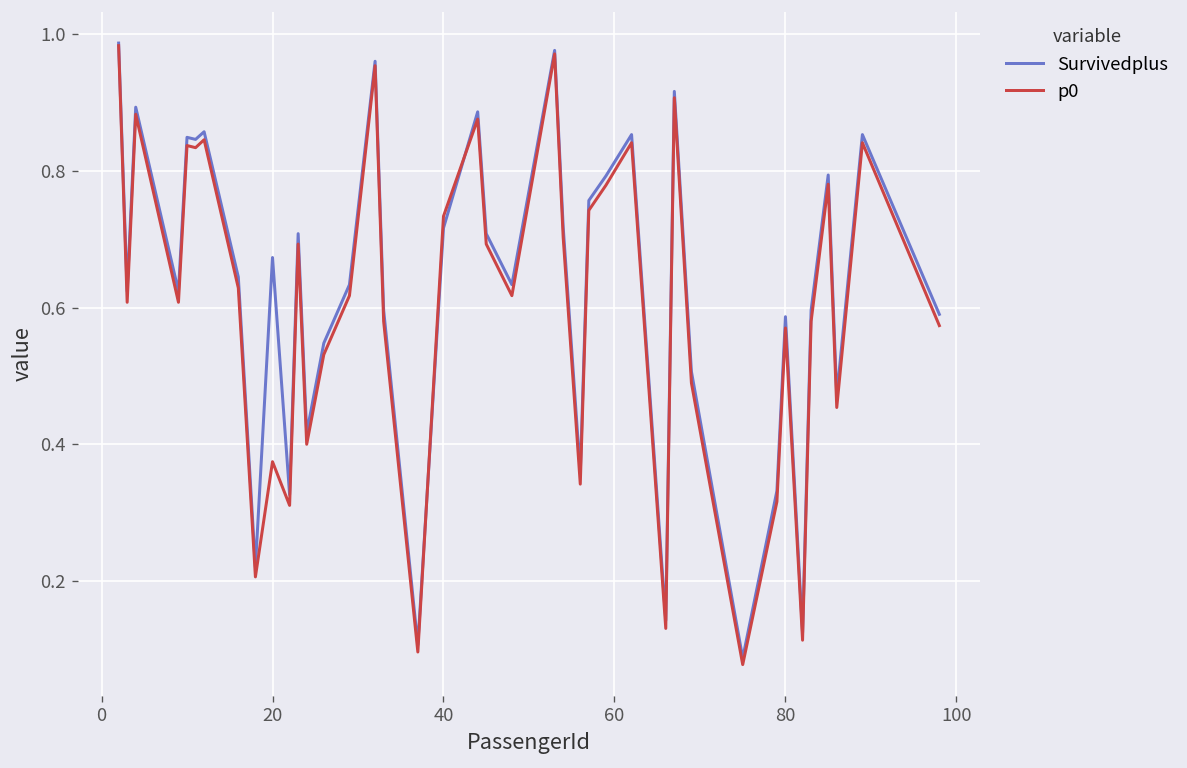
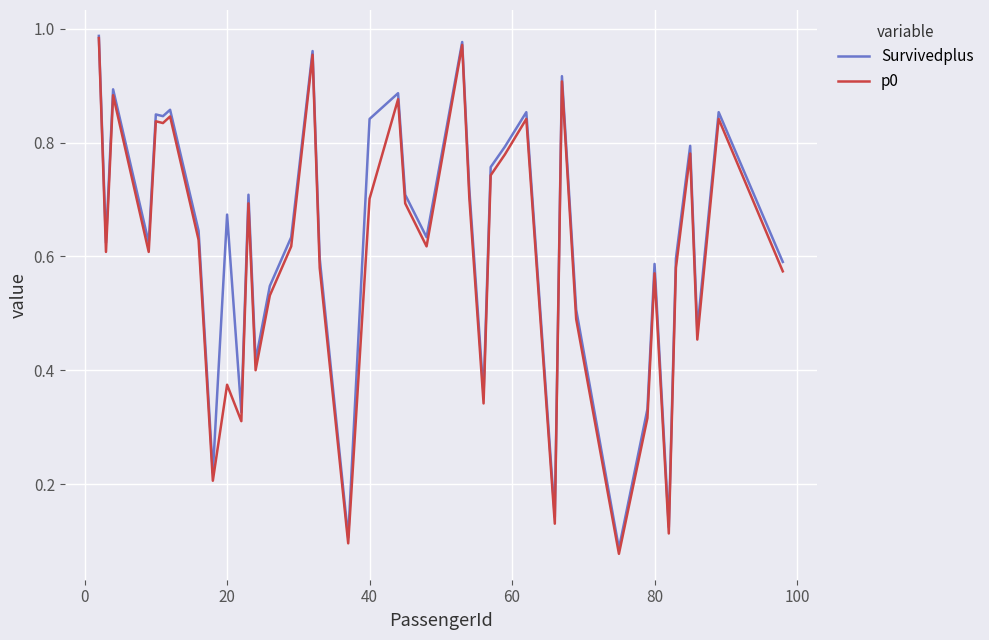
Survivedplus, 40: 0.72 -> 0.84
p0, 40: 0.73 -> 0.70
